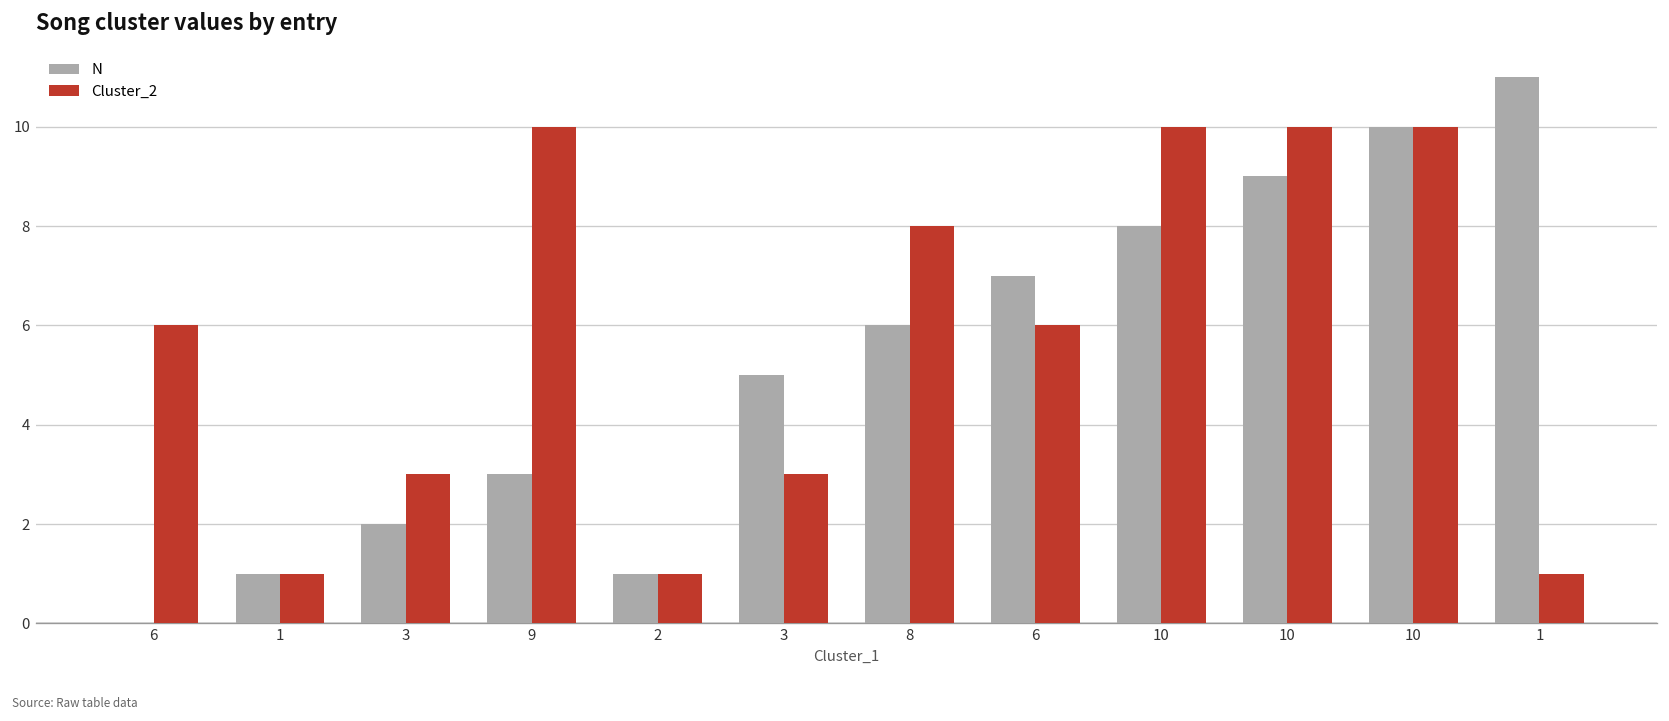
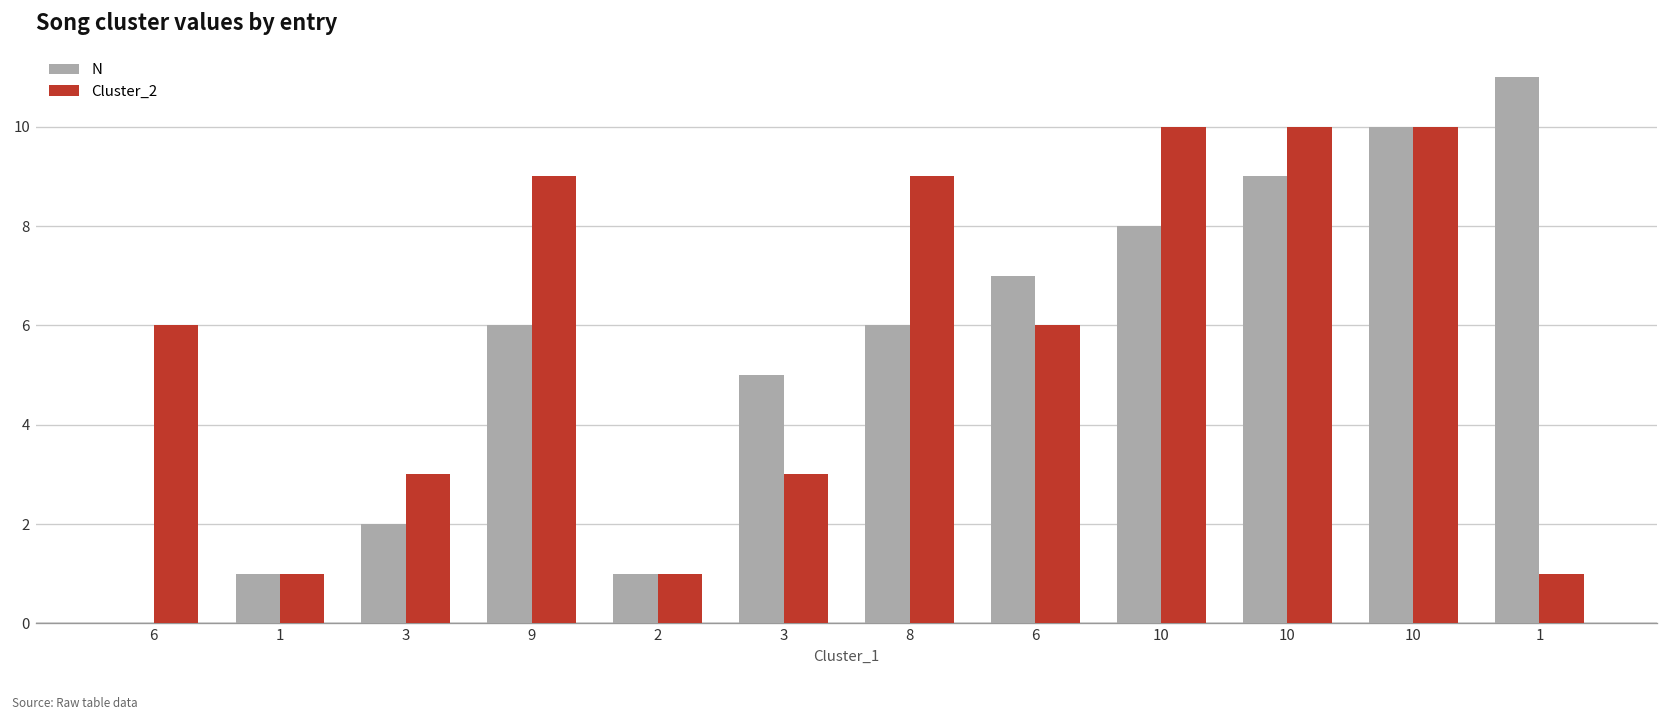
N, 9: 3 -> 6
Cluster_2, 9: 10 -> 9
Cluster_2, 8: 8 -> 9
